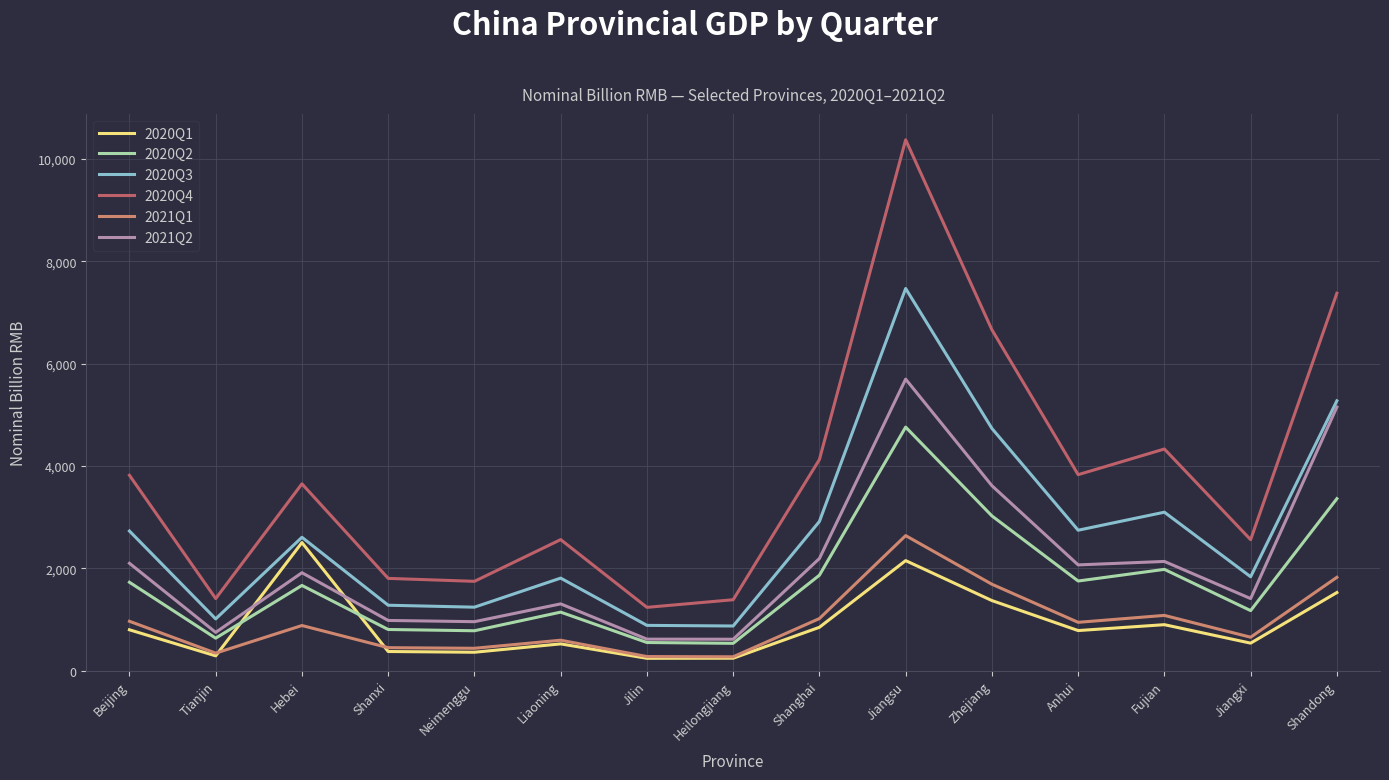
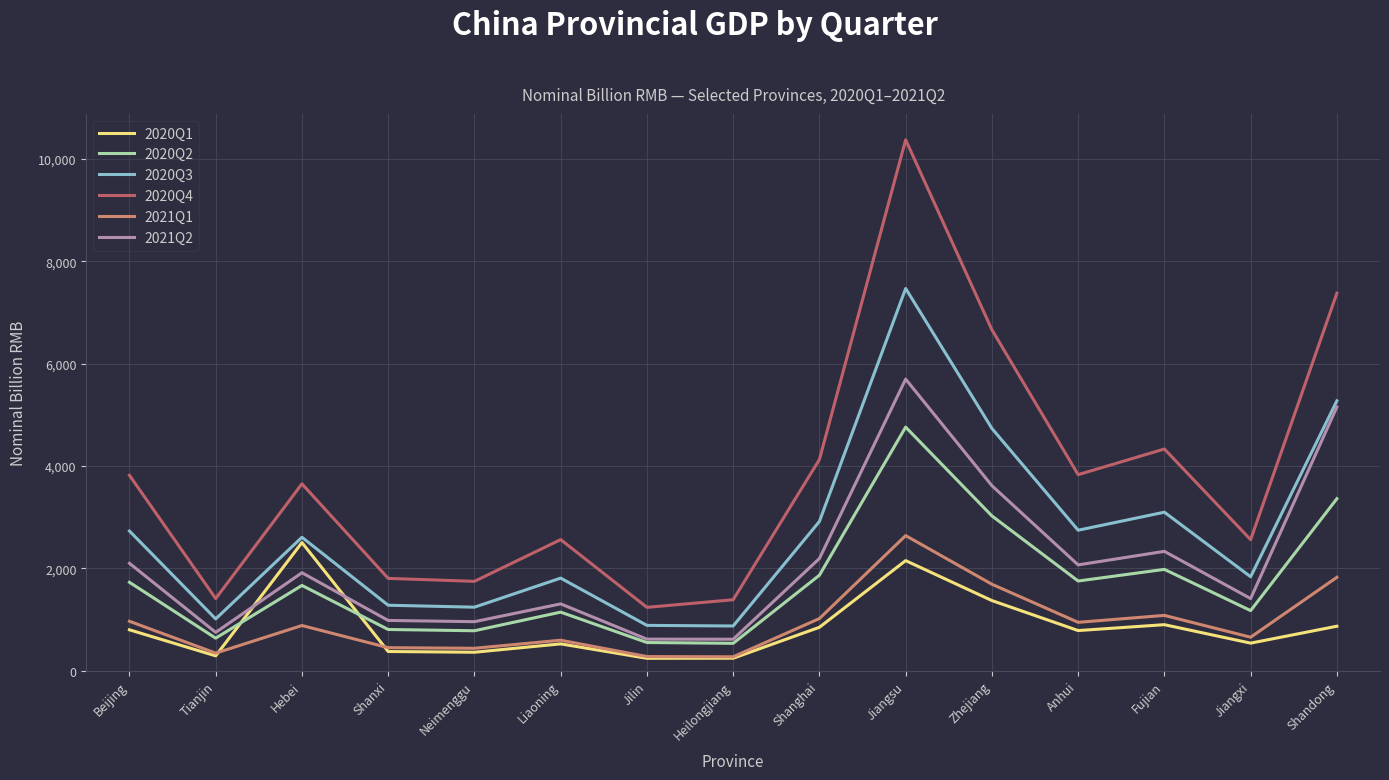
2021Q2, Fujian: 2,100 -> 2,300
2020Q1, Shandong: 1,500 -> 900
